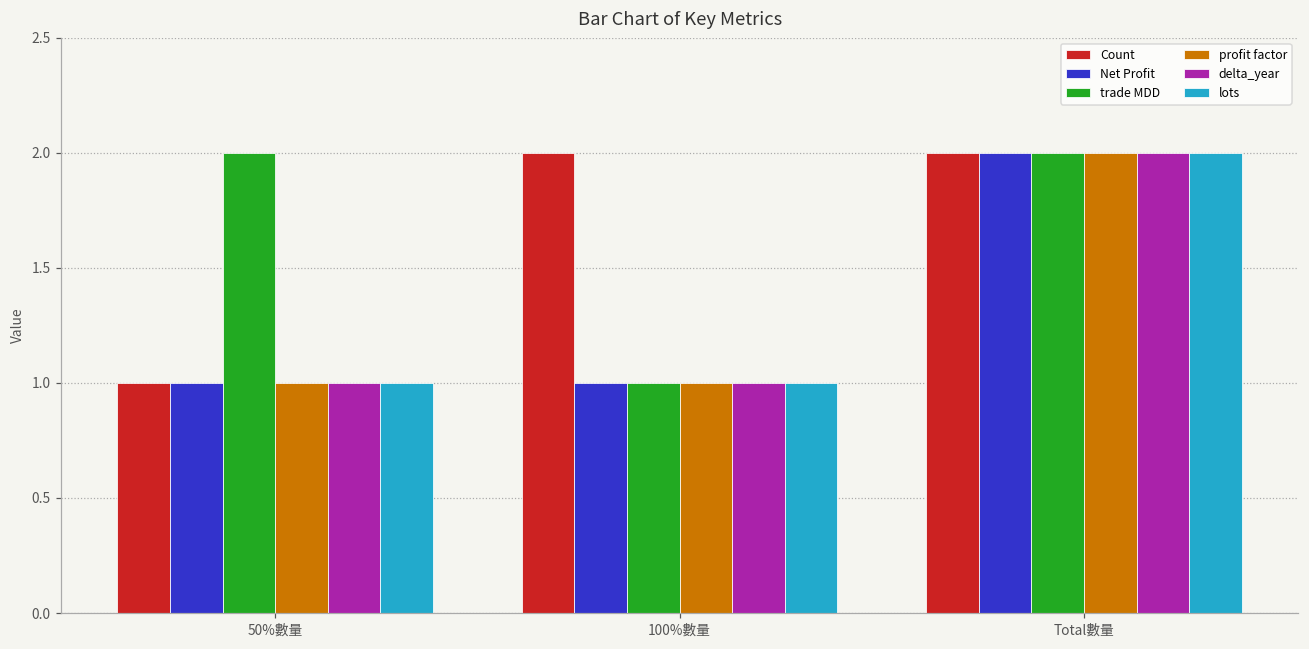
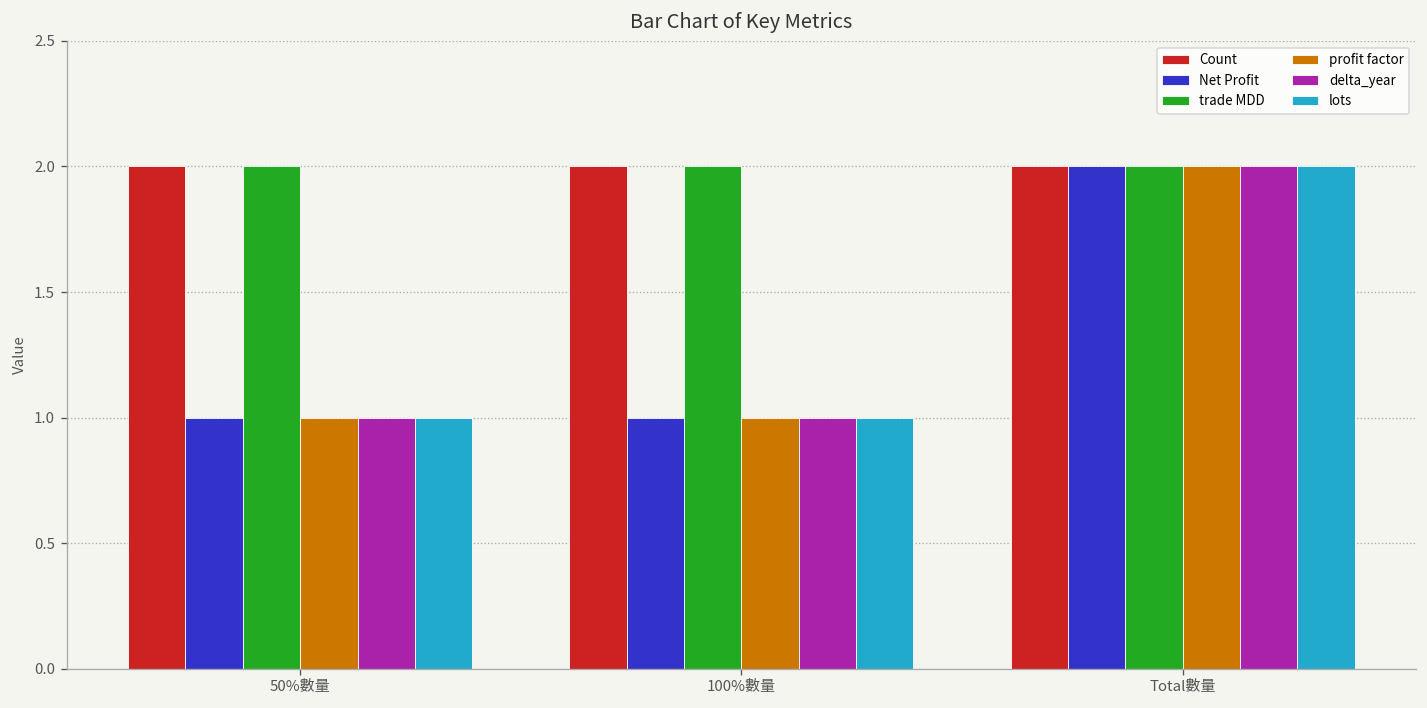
Count, 50%數量: 1 -> 2
trade MDD, 100%數量: 1 -> 2
